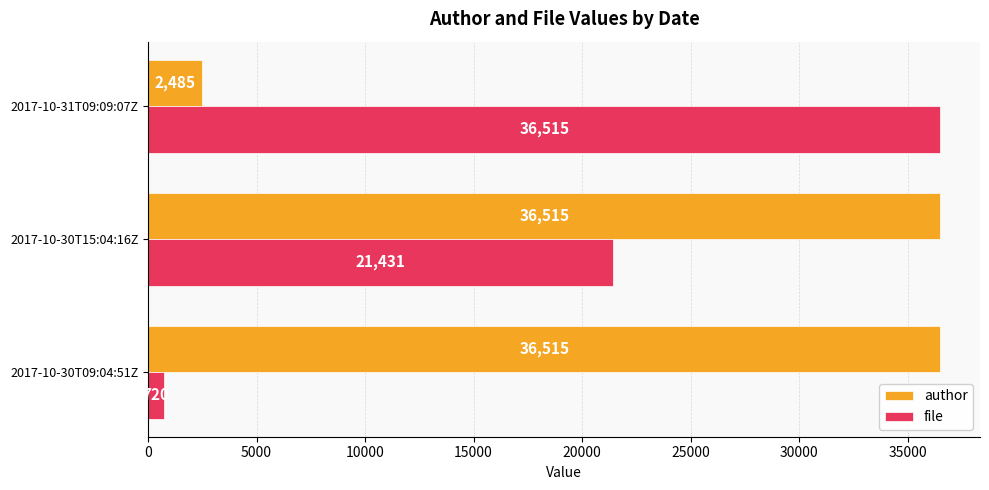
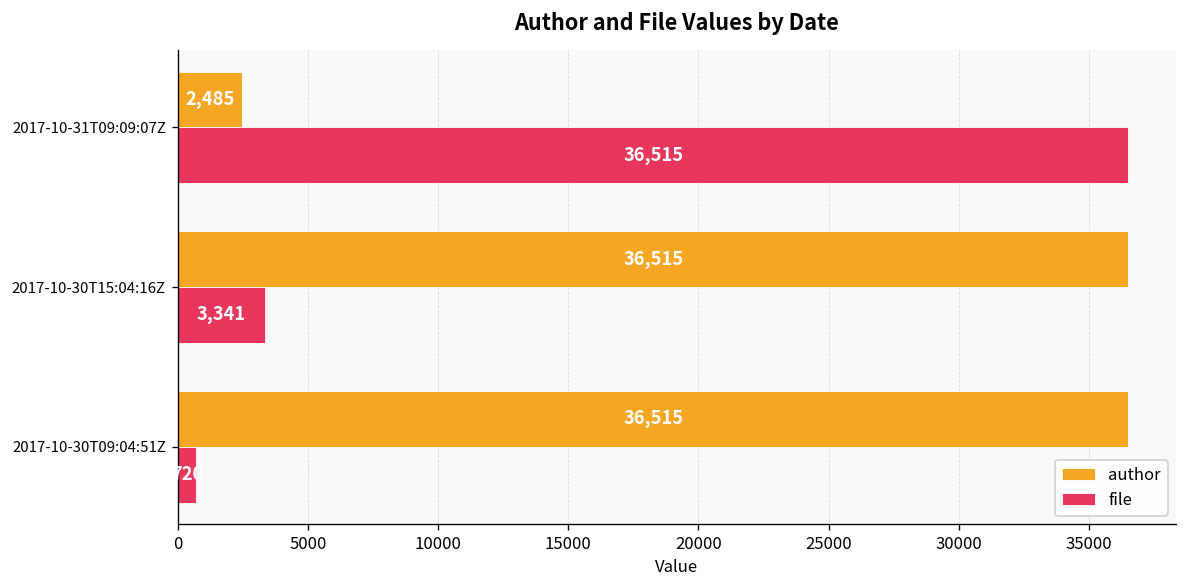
file, 2017-10-30T15:04:16Z: 21,431 -> 3,341
